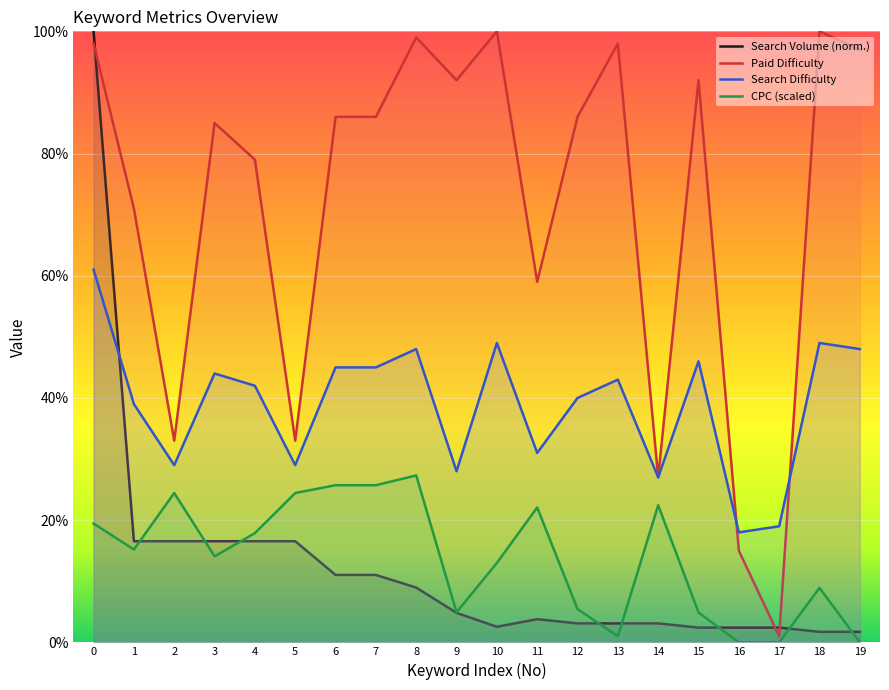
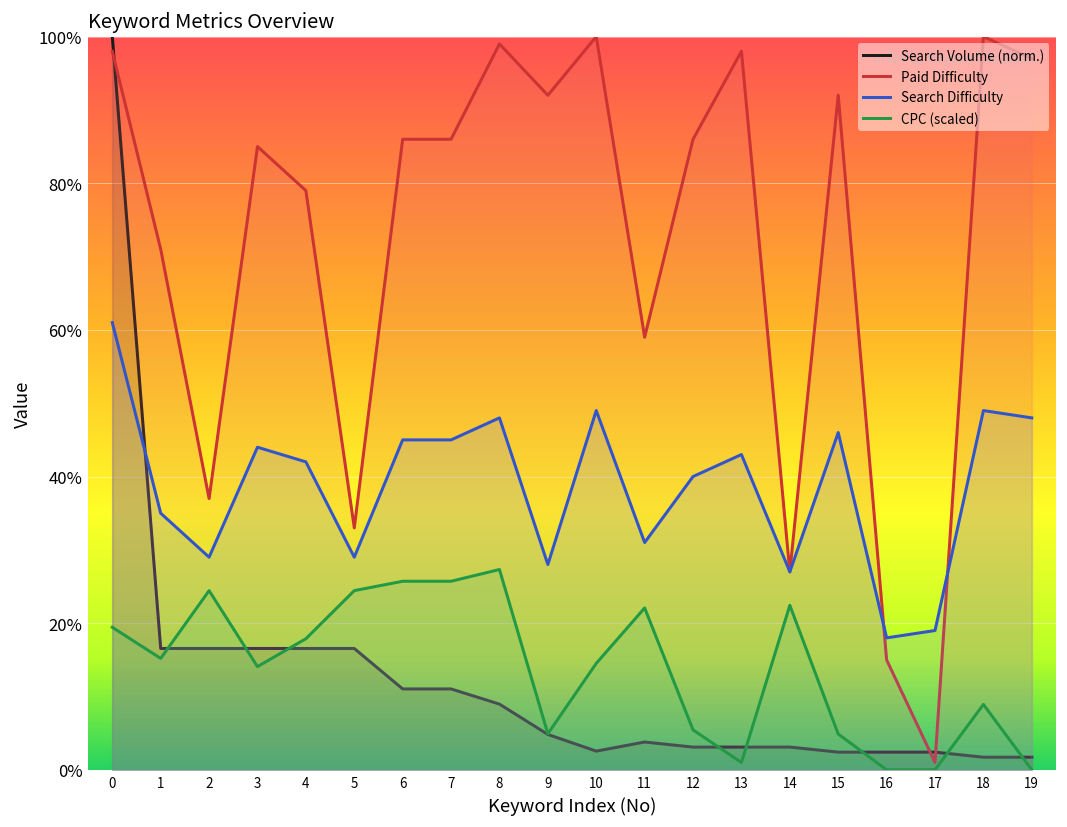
Search Difficulty, 1: 39% -> 35%
Paid Difficulty, 2: 33% -> 37%
CPC (scaled), 10: 13% -> 15%
